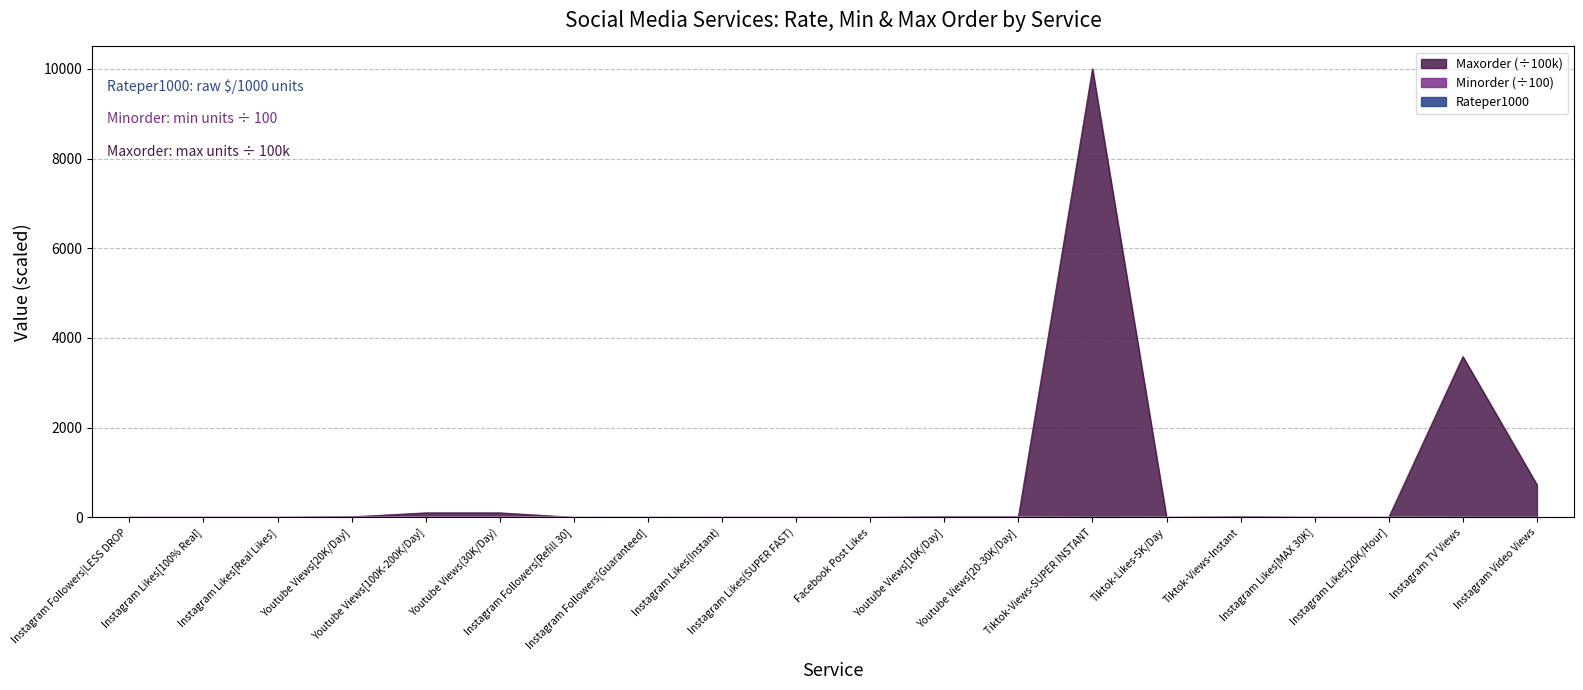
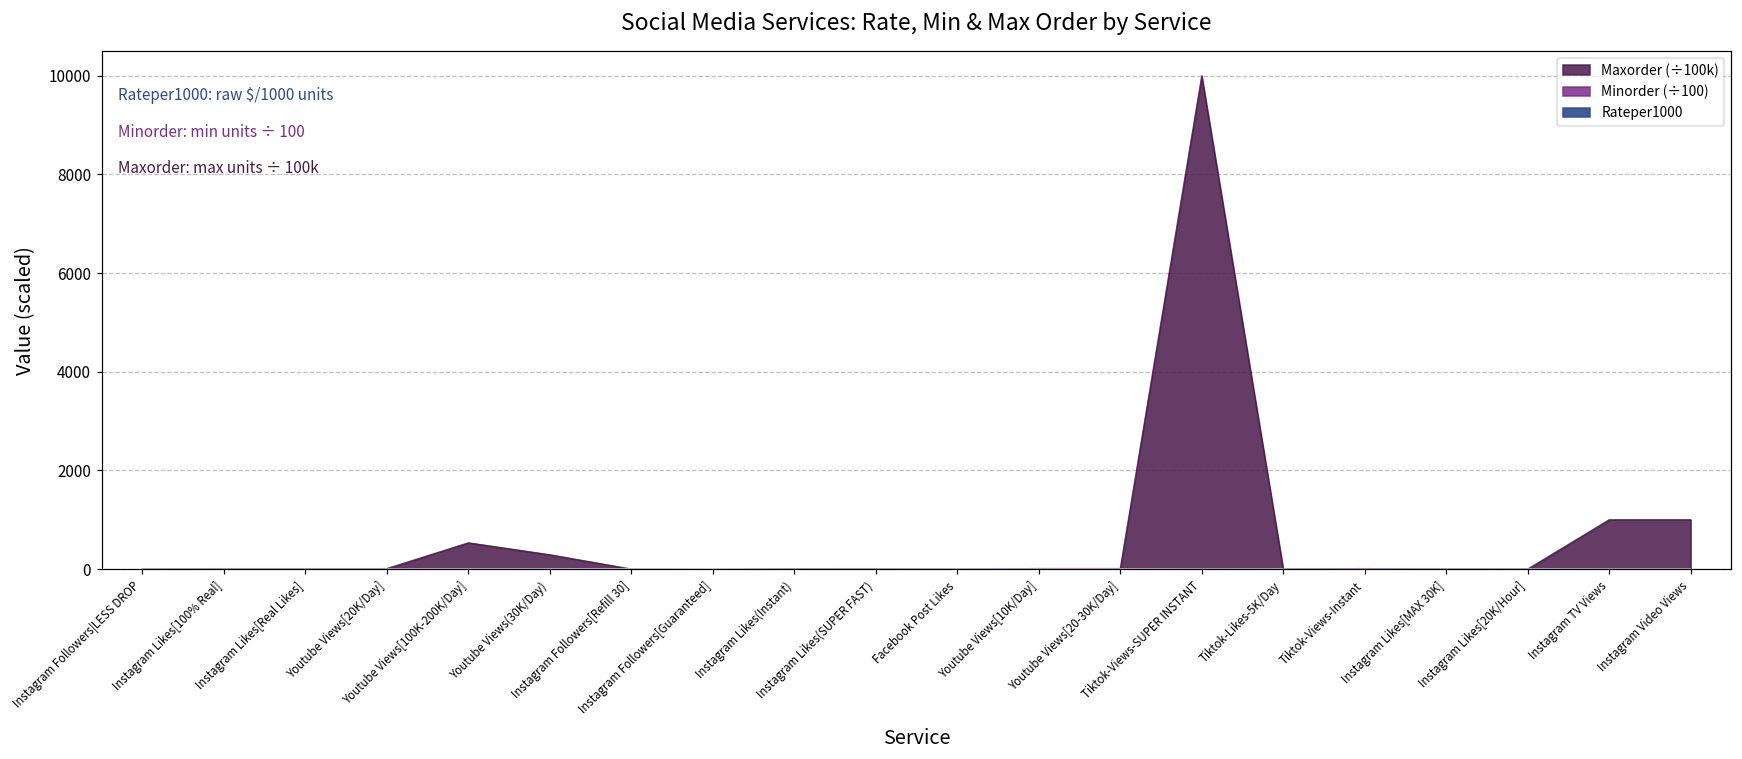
Maxorder (÷100k), Youtube Views[100K-200K/Day]: 100 -> 500
Maxorder (÷100k), Youtube Views(30K/Day): 100 -> 300
Maxorder (÷100k), Instagram TV Views: 3600 -> 1000
Maxorder (÷100k), Instagram Video Views: 700 -> 1000
